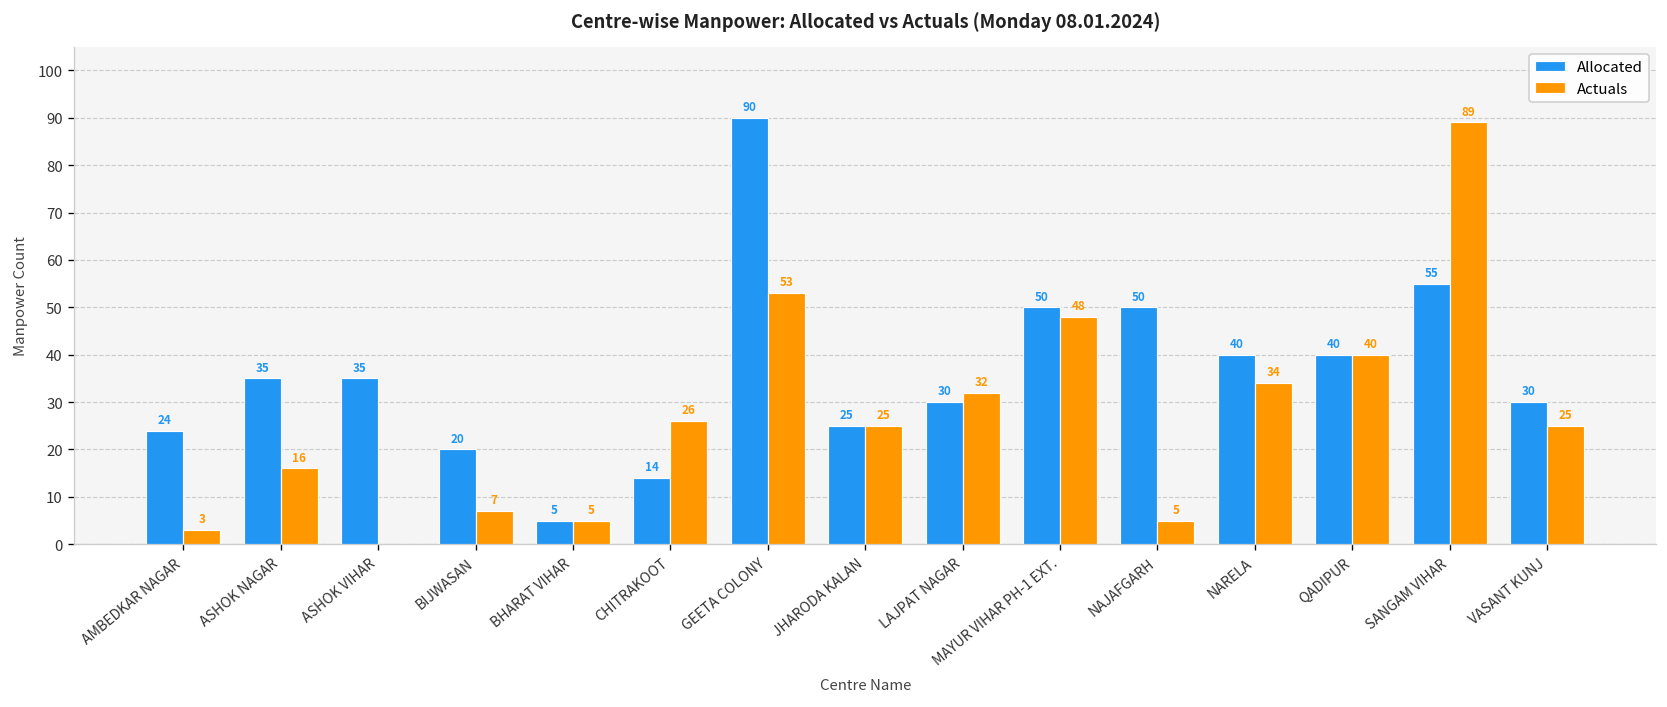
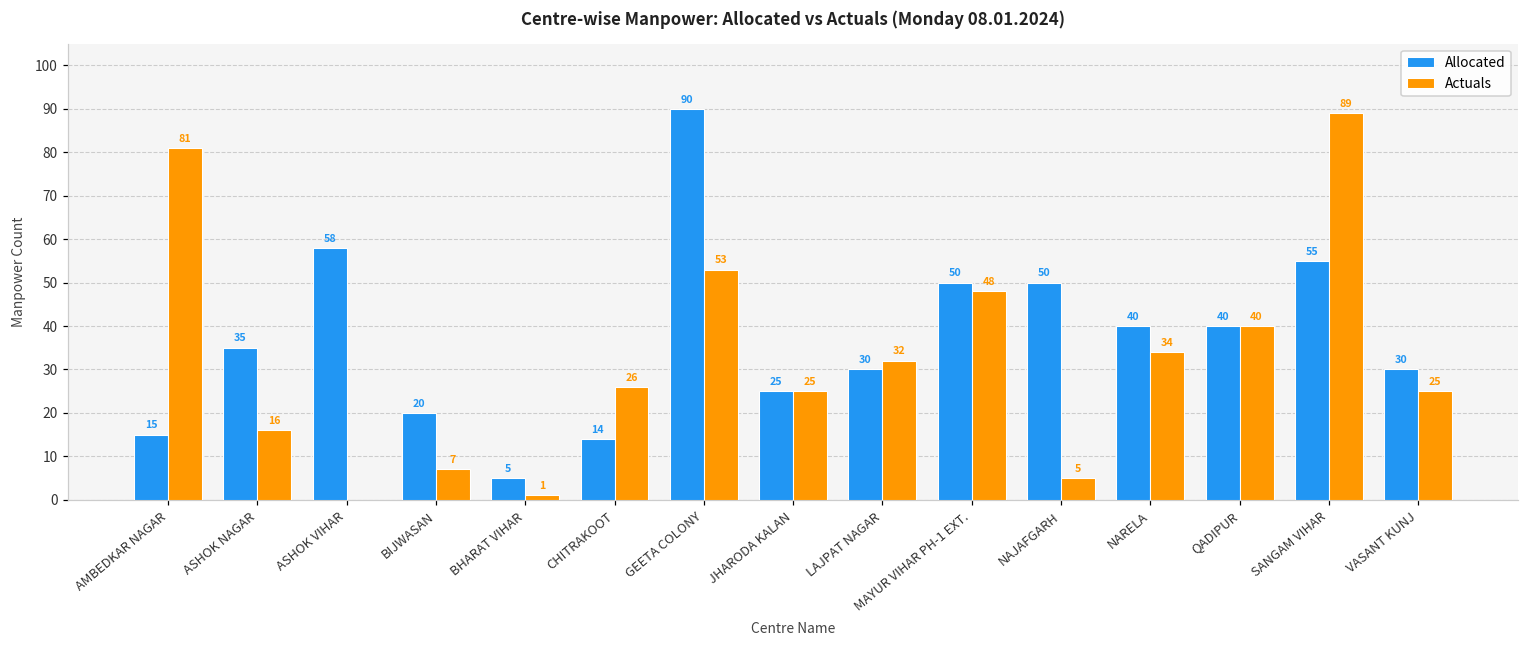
Allocated, AMBEDKAR NAGAR: 24 -> 15
Actuals, AMBEDKAR NAGAR: 3 -> 81
Allocated, ASHOK VIHAR: 35 -> 58
Actuals, BHARAT VIHAR: 5 -> 1
